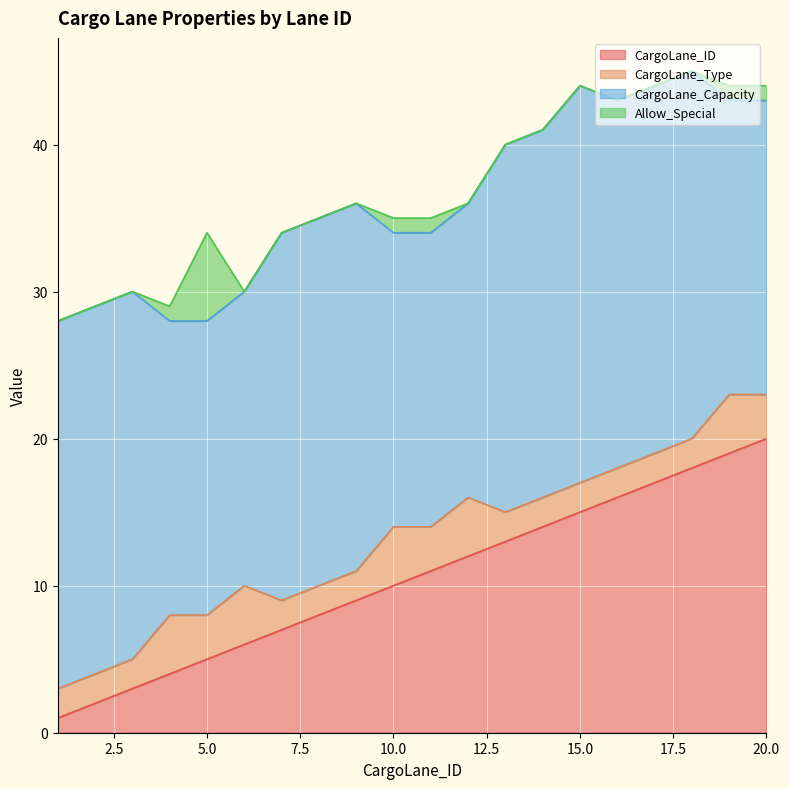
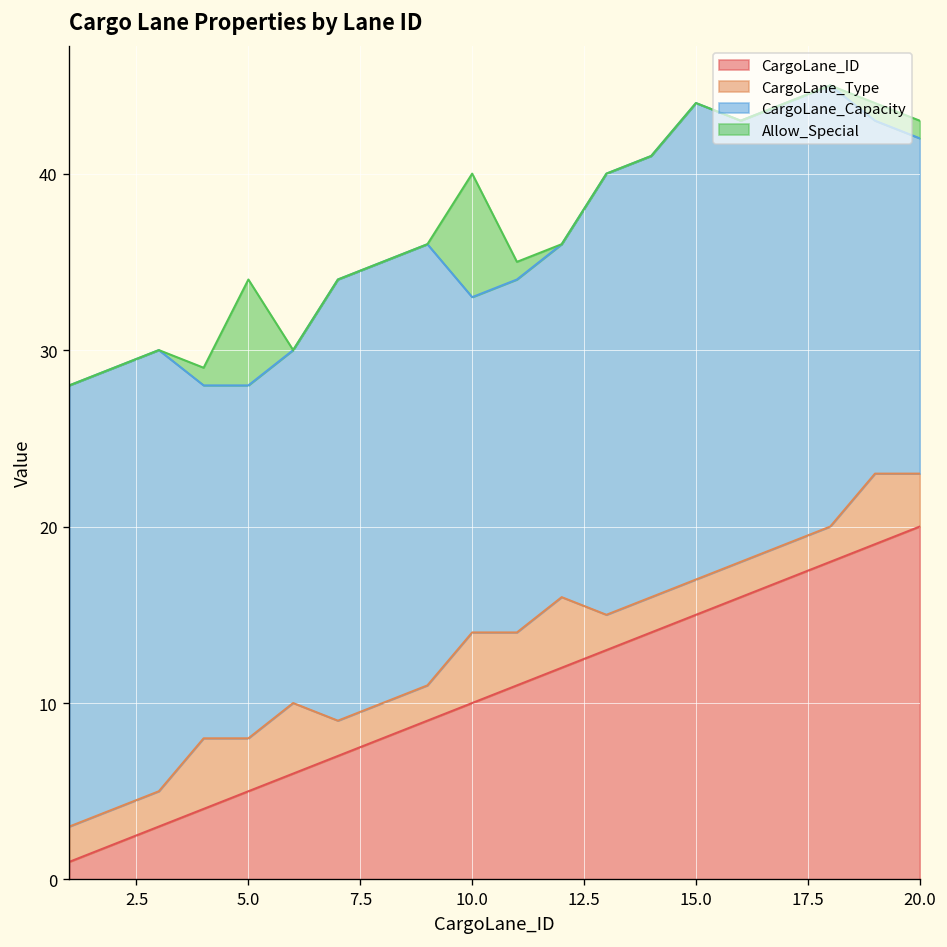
CargoLane_Capacity, 10.0: 20 -> 19
Allow_Special, 10.0: 1 -> 7
CargoLane_Capacity, 20.0: 20 -> 19
